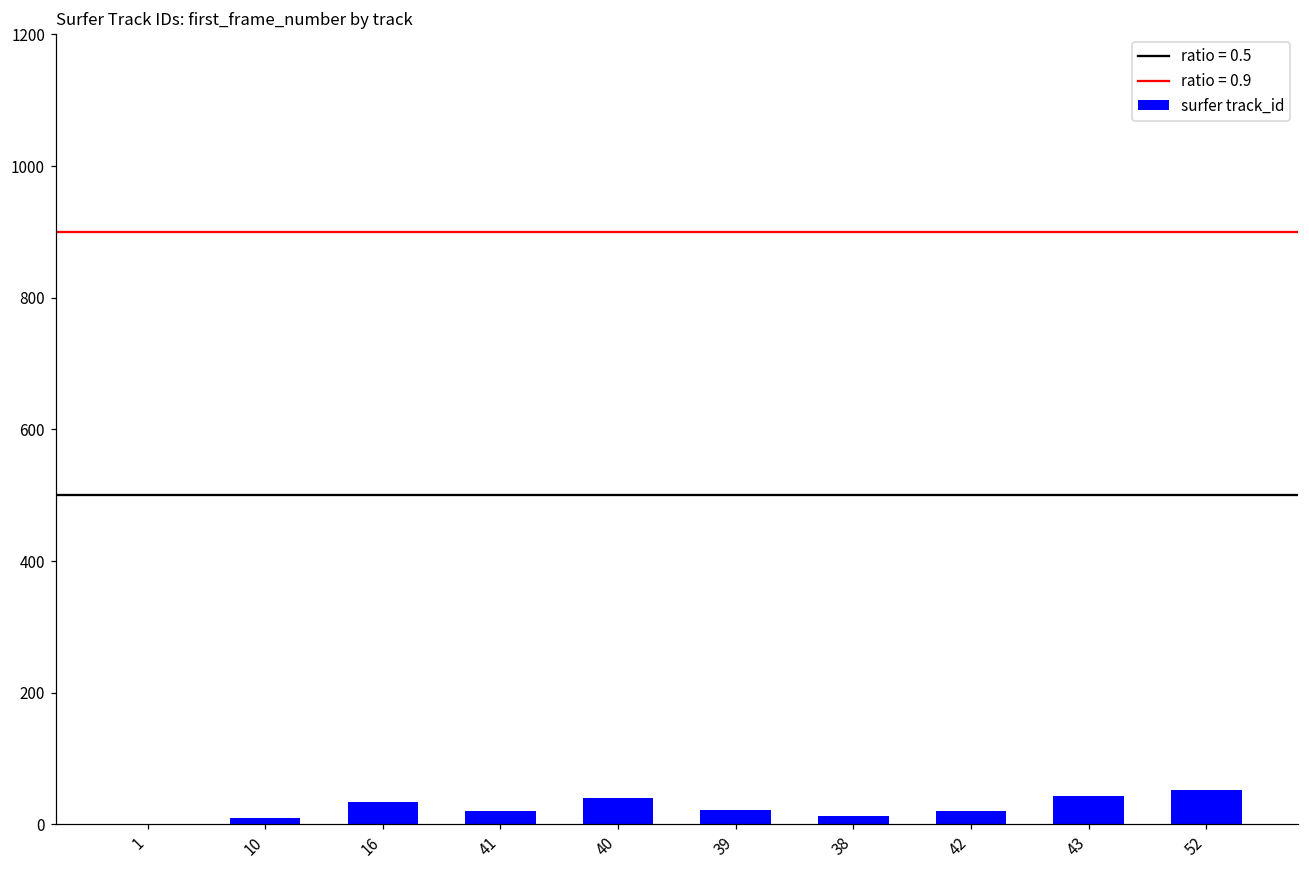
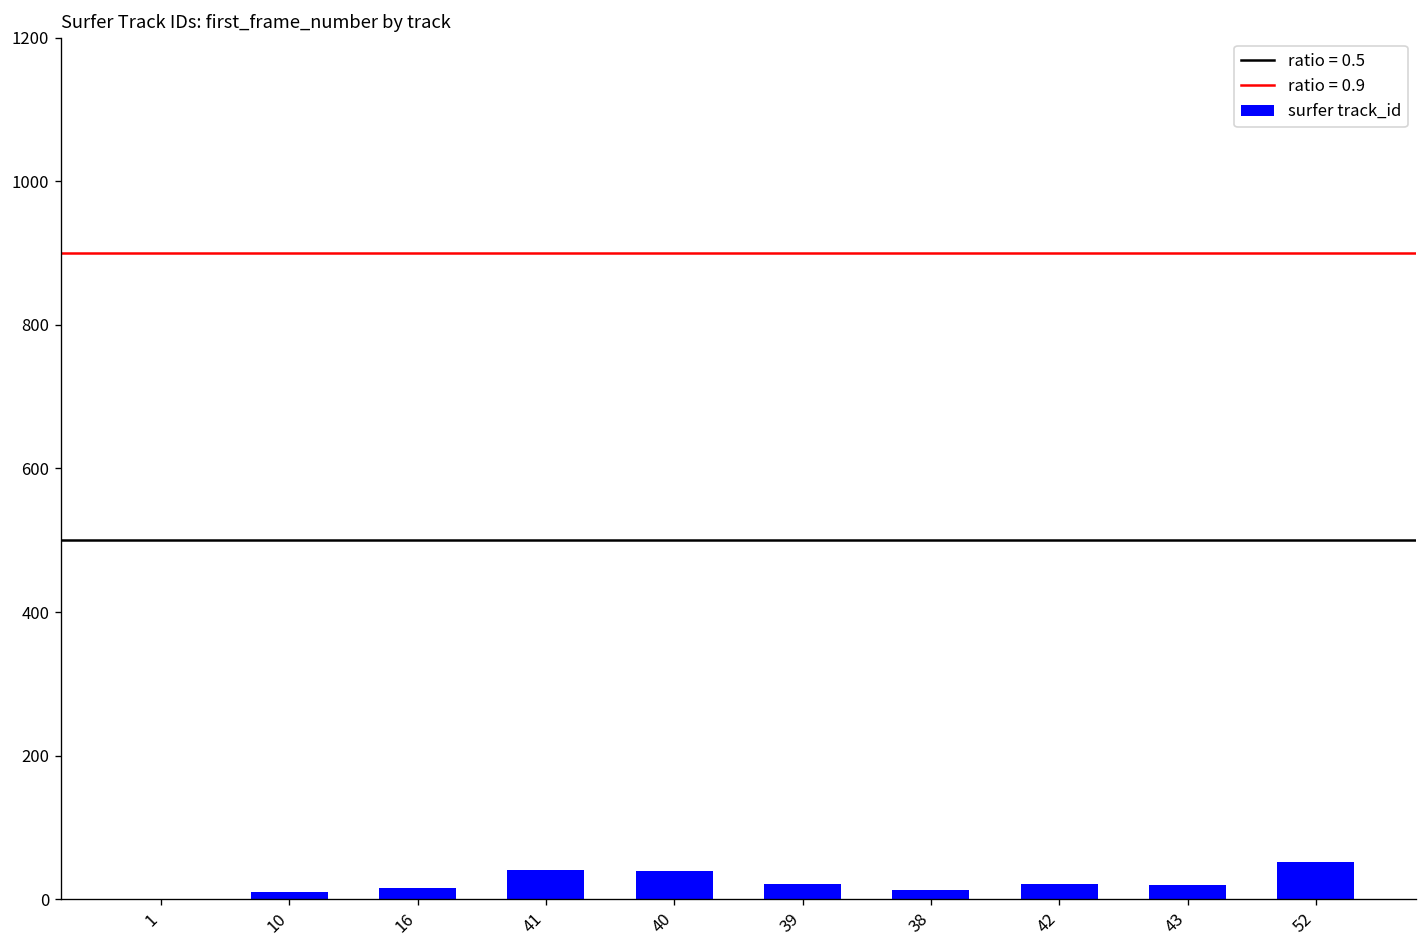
16: 30 -> 20
41: 20 -> 40
43: 40 -> 20
